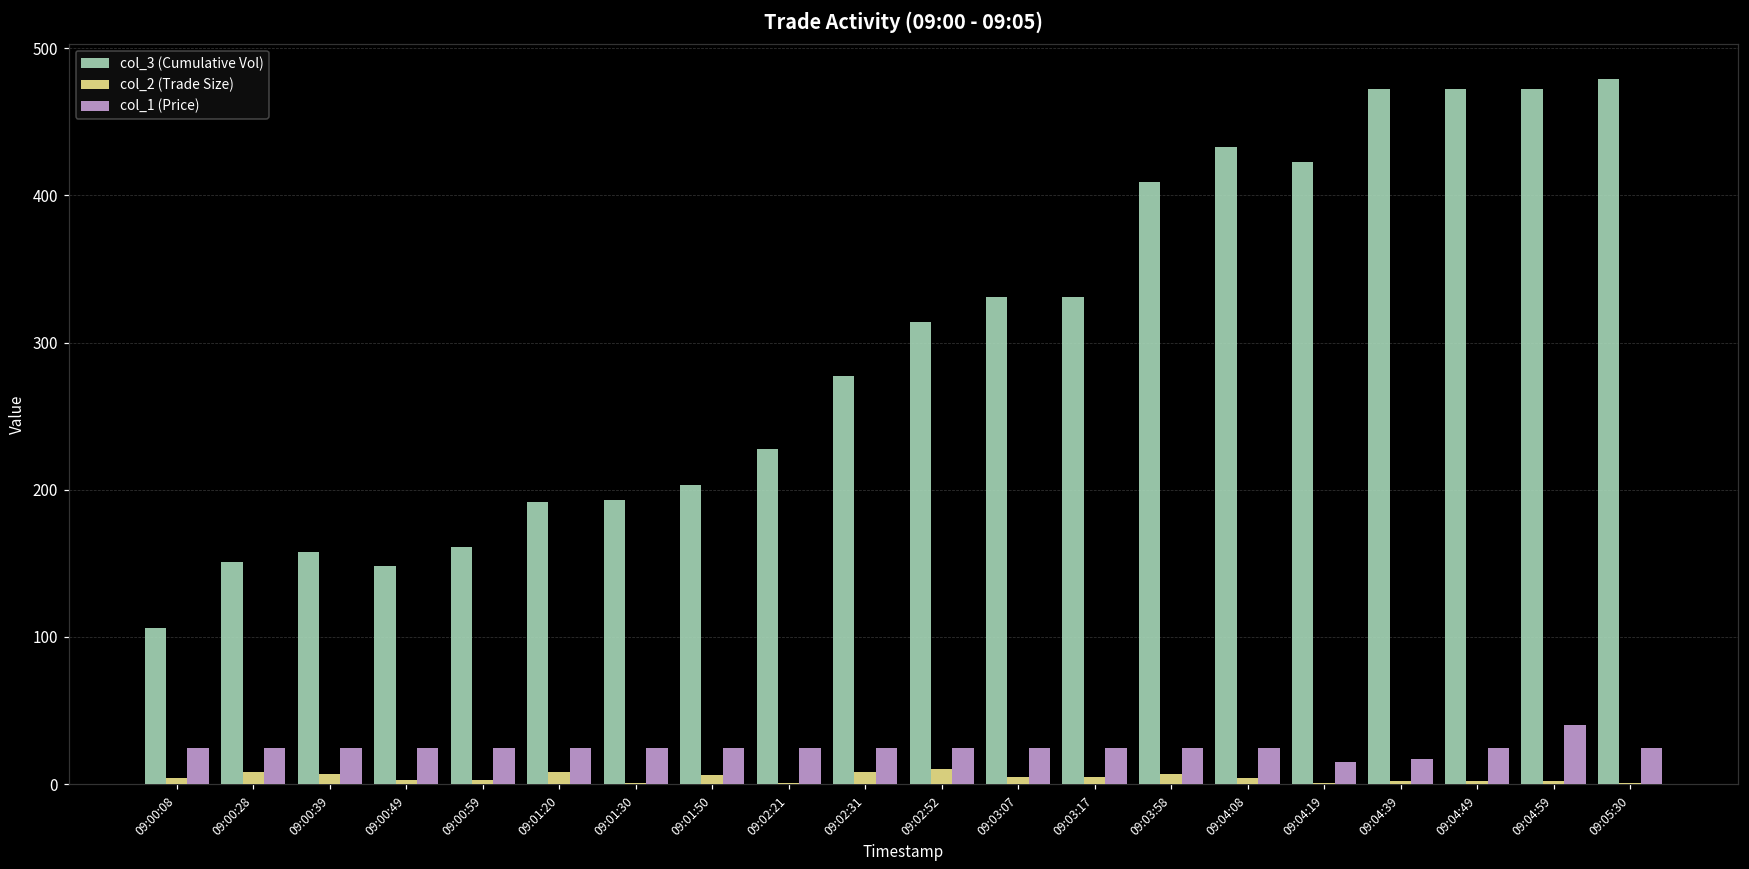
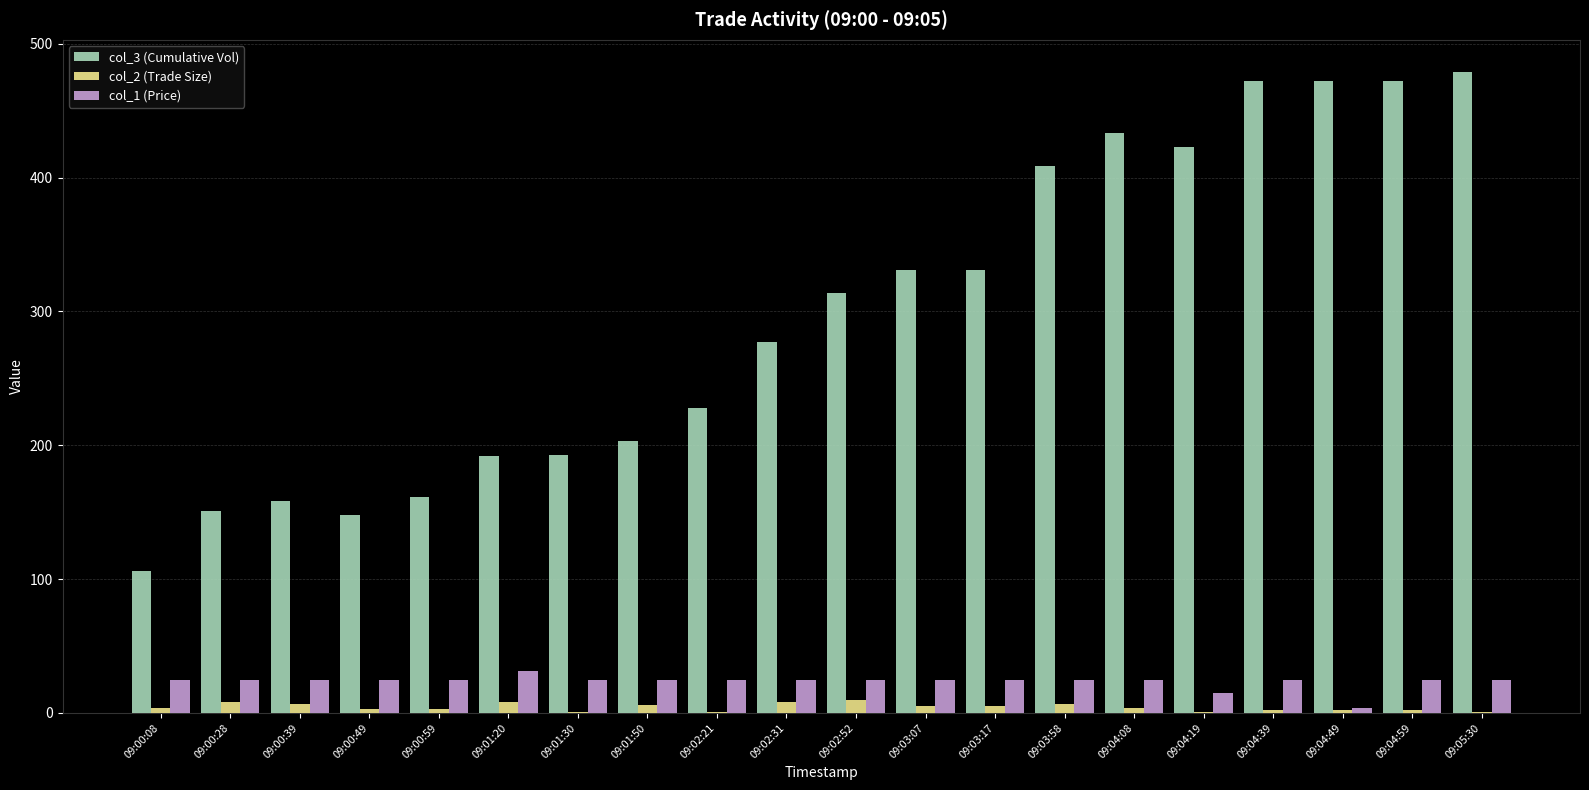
col_1 (Price), 09:01:20: 24 -> 32
col_1 (Price), 09:04:39: 17 -> 24
col_1 (Price), 09:04:49: 24 -> 4
col_1 (Price), 09:04:59: 40 -> 24
